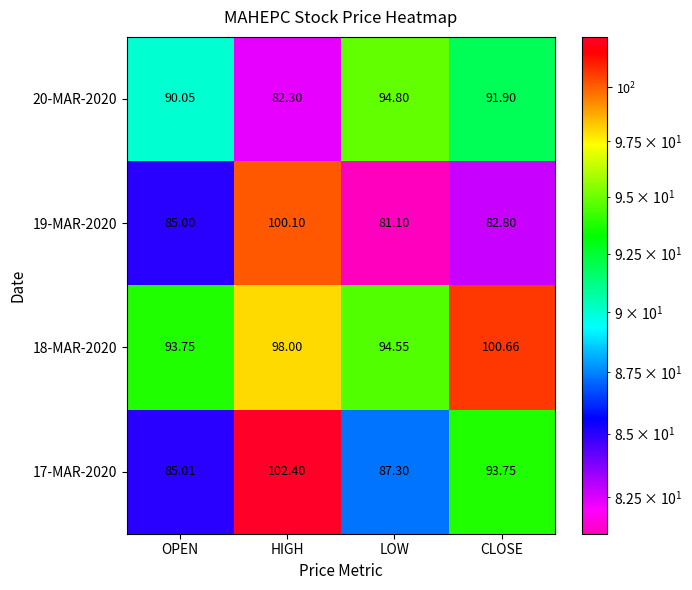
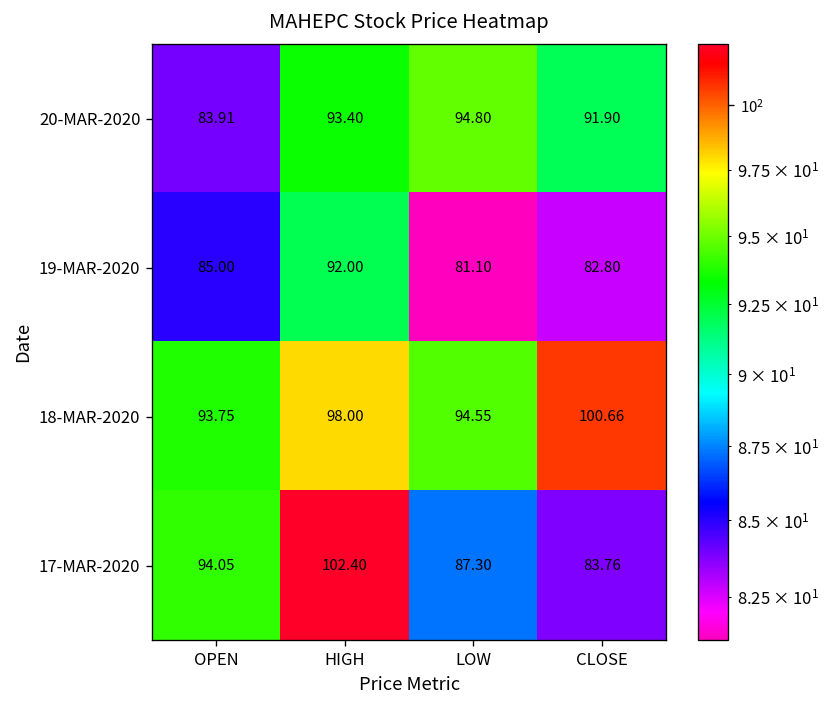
20-MAR-2020, OPEN: 90.05 -> 83.91
20-MAR-2020, HIGH: 82.30 -> 93.40
19-MAR-2020, HIGH: 100.10 -> 92.00
17-MAR-2020, OPEN: 85.01 -> 94.05
17-MAR-2020, CLOSE: 93.75 -> 83.76
